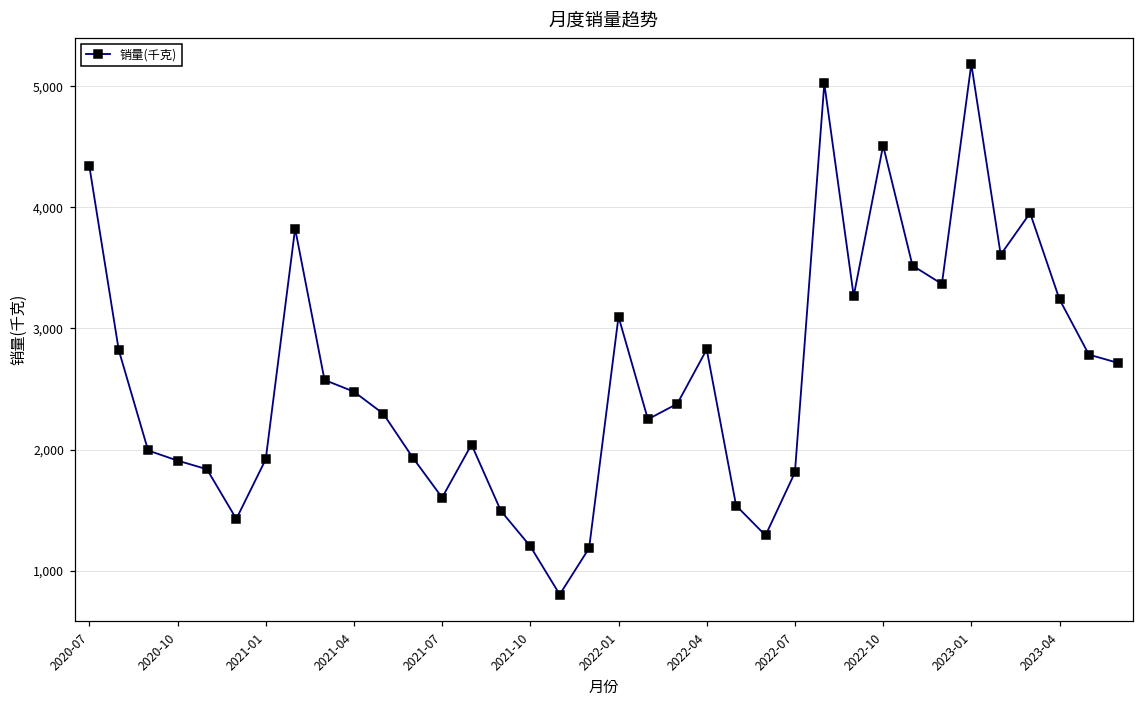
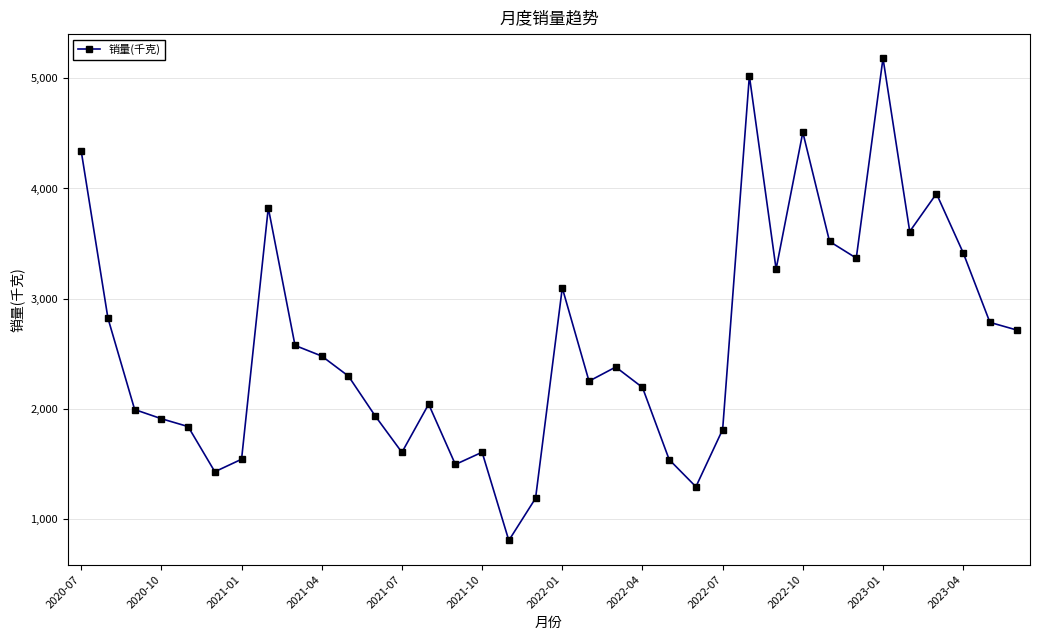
2021-01: 1,920 -> 1,540
2021-10: 1,200 -> 1,600
2022-04: 2,830 -> 2,190
2023-04: 3,240 -> 3,420
